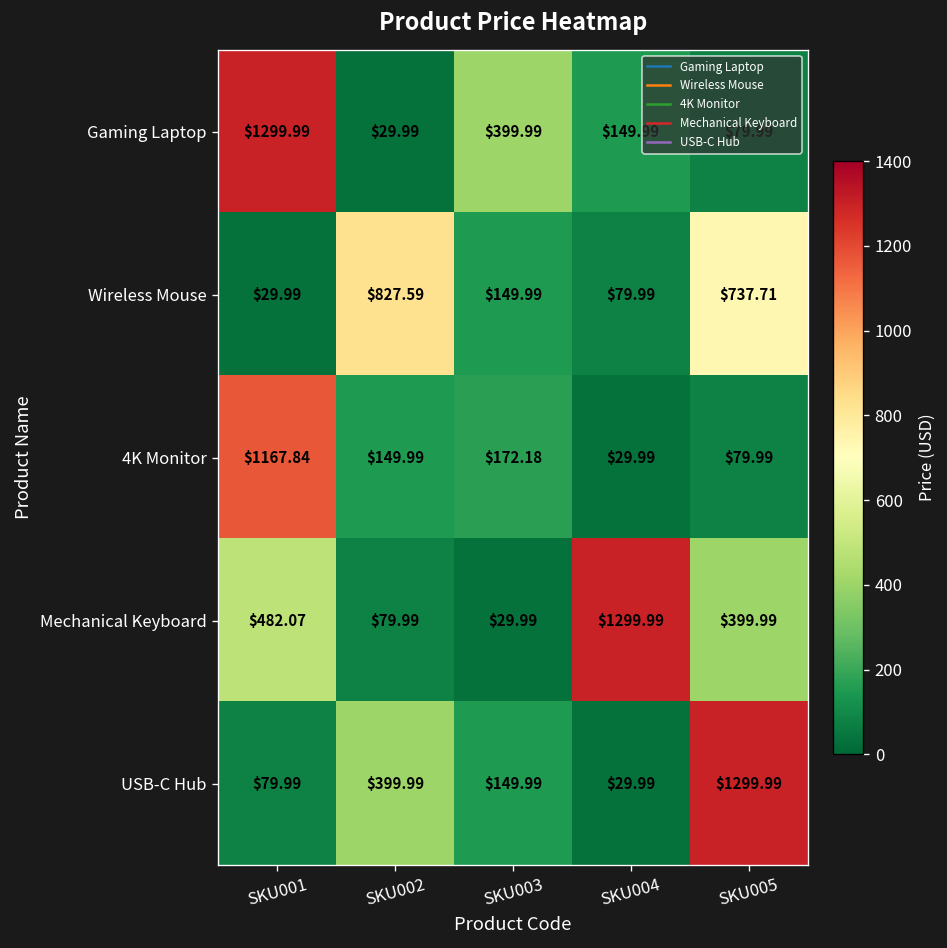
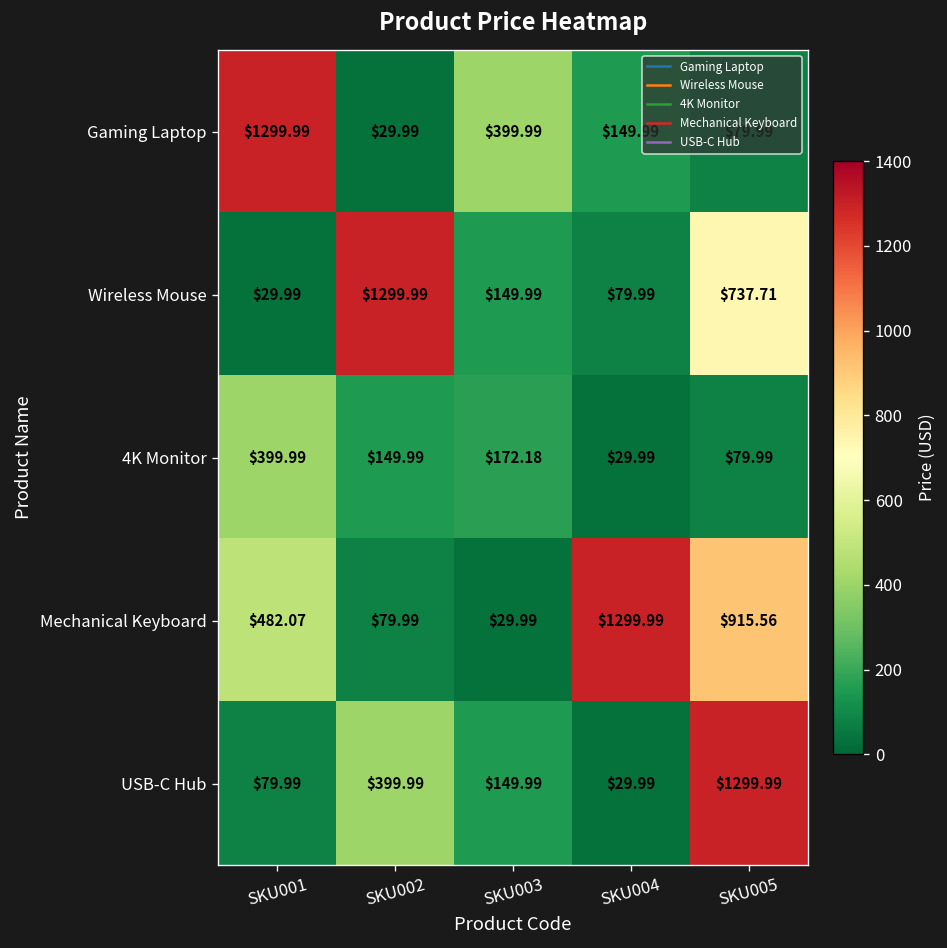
Wireless Mouse, SKU002: $827.59 -> $1299.99
4K Monitor, SKU001: $1167.84 -> $399.99
Mechanical Keyboard, SKU005: $399.99 -> $915.56
